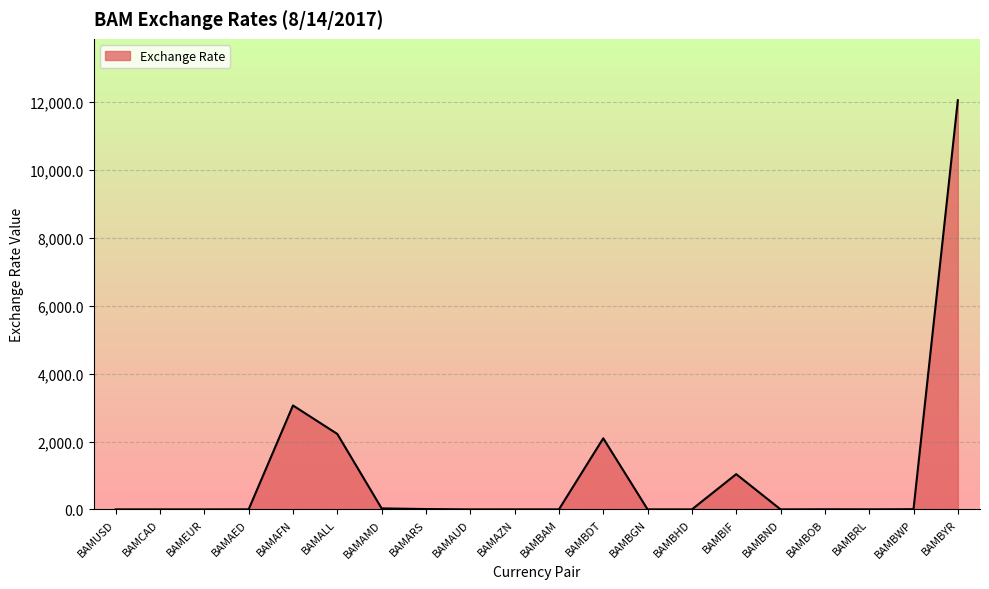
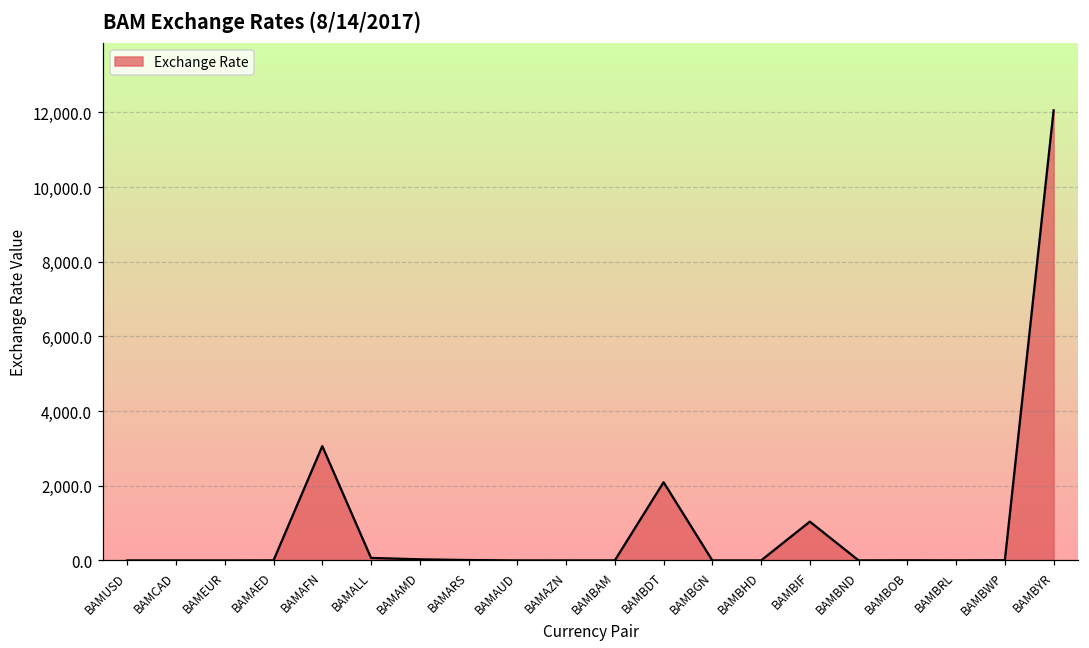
BAMALL: 2,200 -> 100
